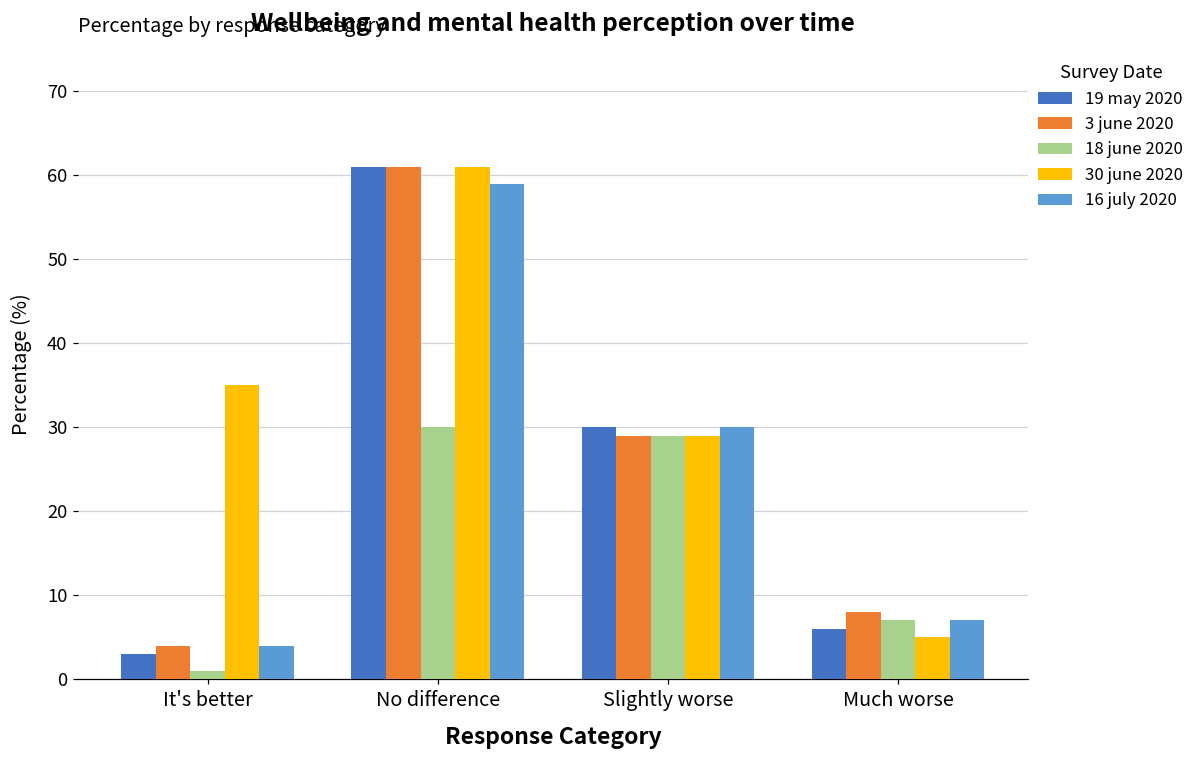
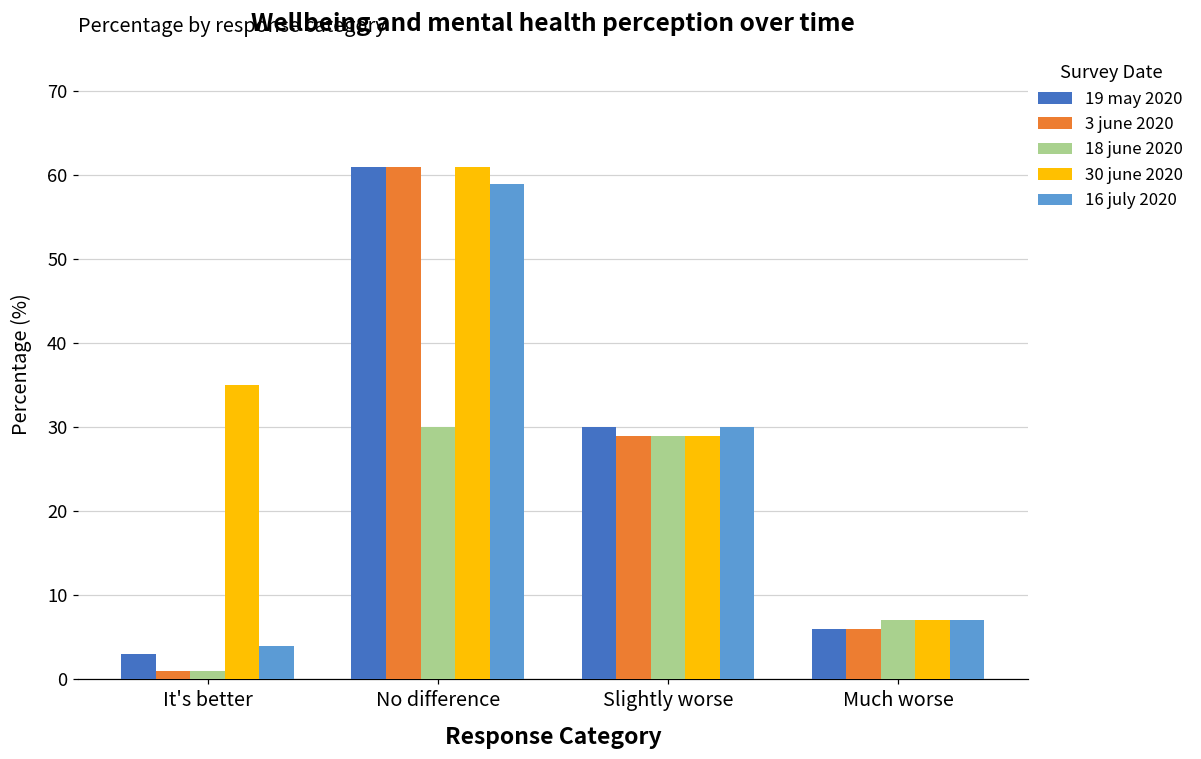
3 june 2020, It's better: 4 -> 1
3 june 2020, Much worse: 8 -> 6
30 june 2020, Much worse: 5 -> 7
